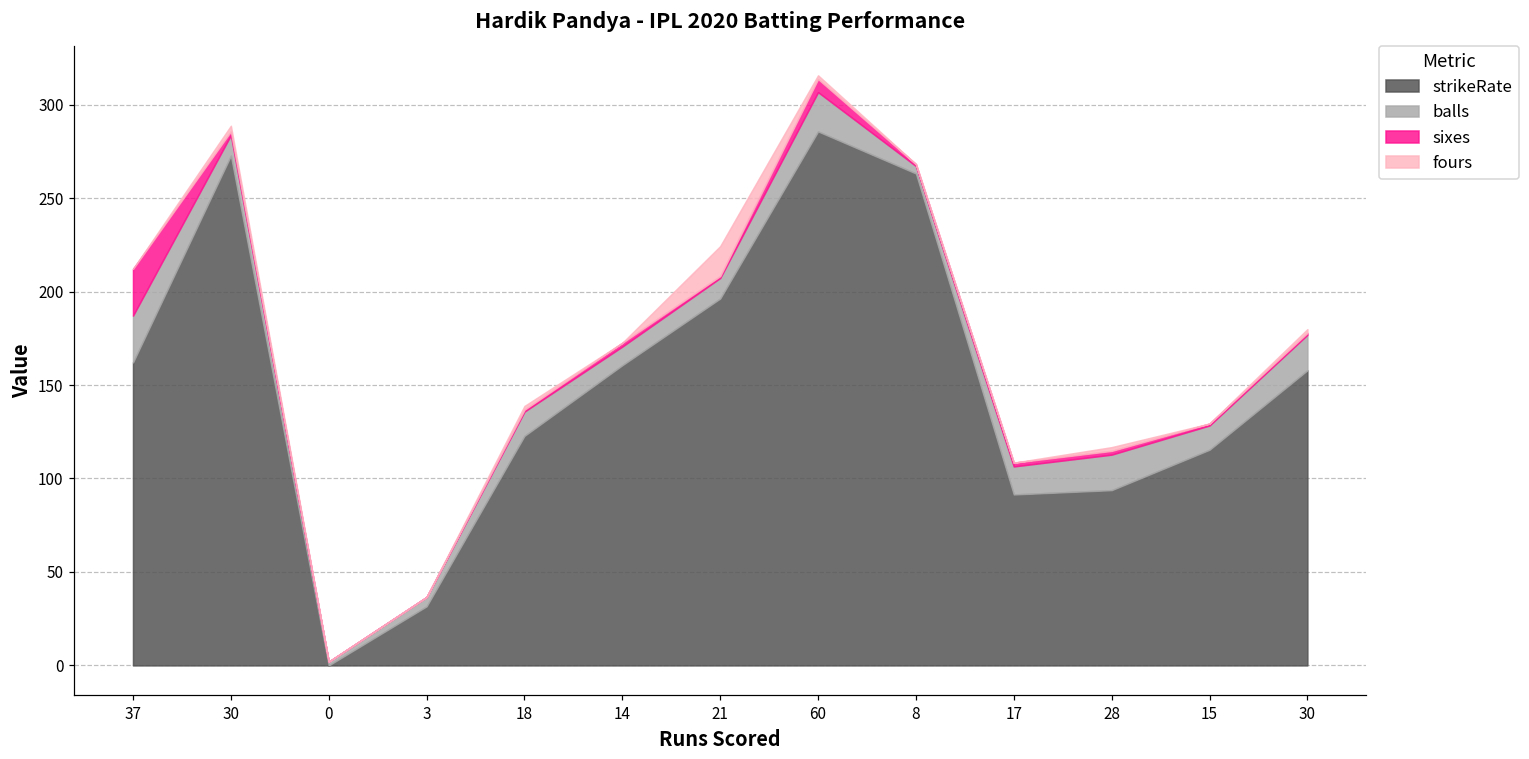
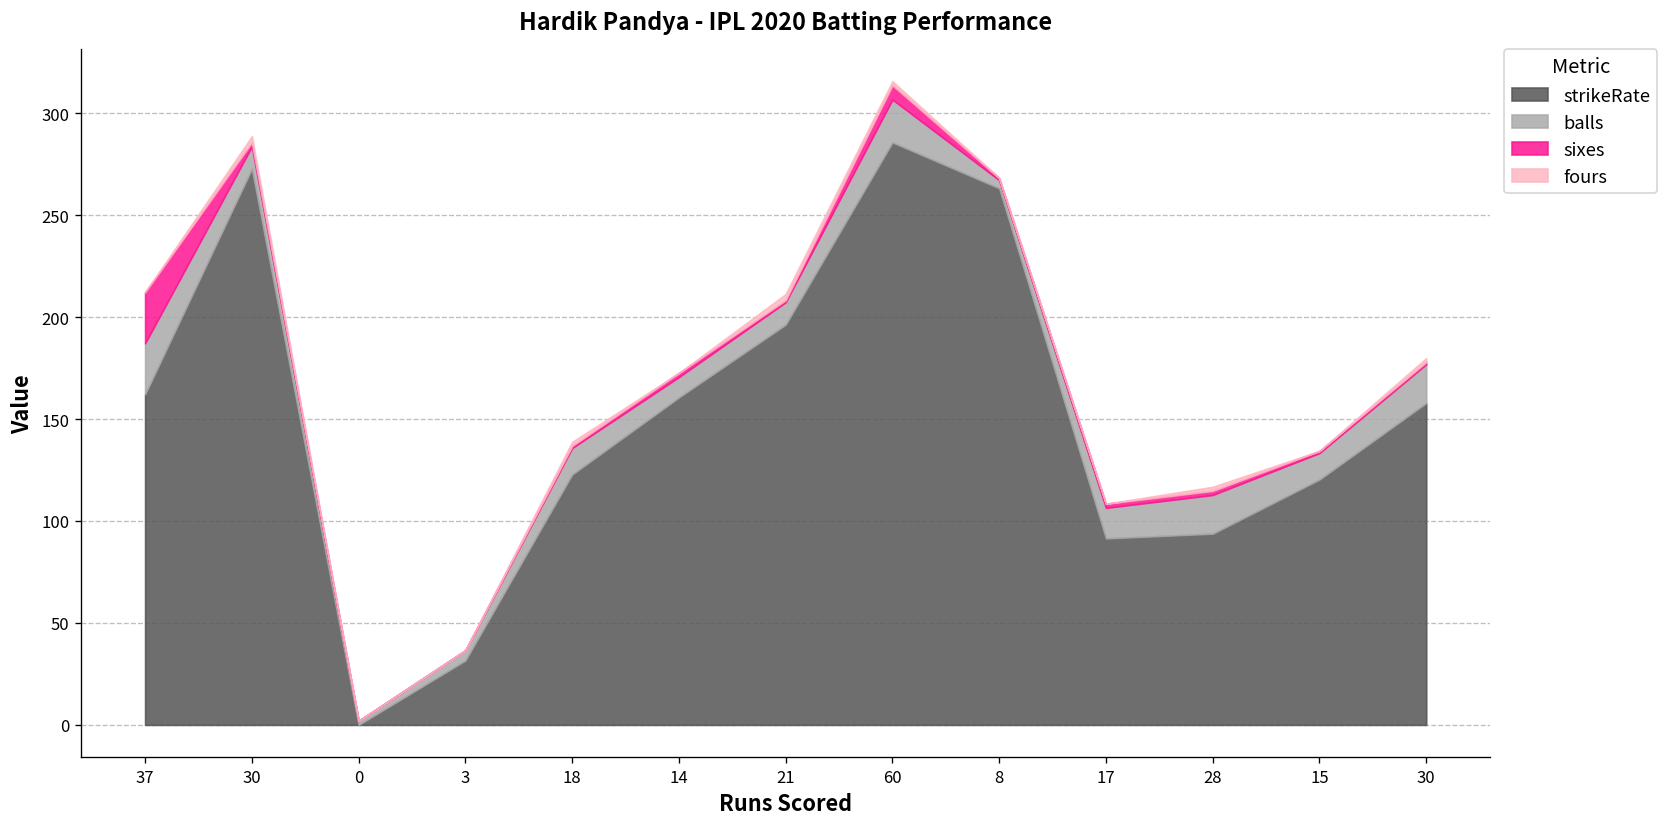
fours, 21: 16 -> 3
strikeRate, 15: 115 -> 120
